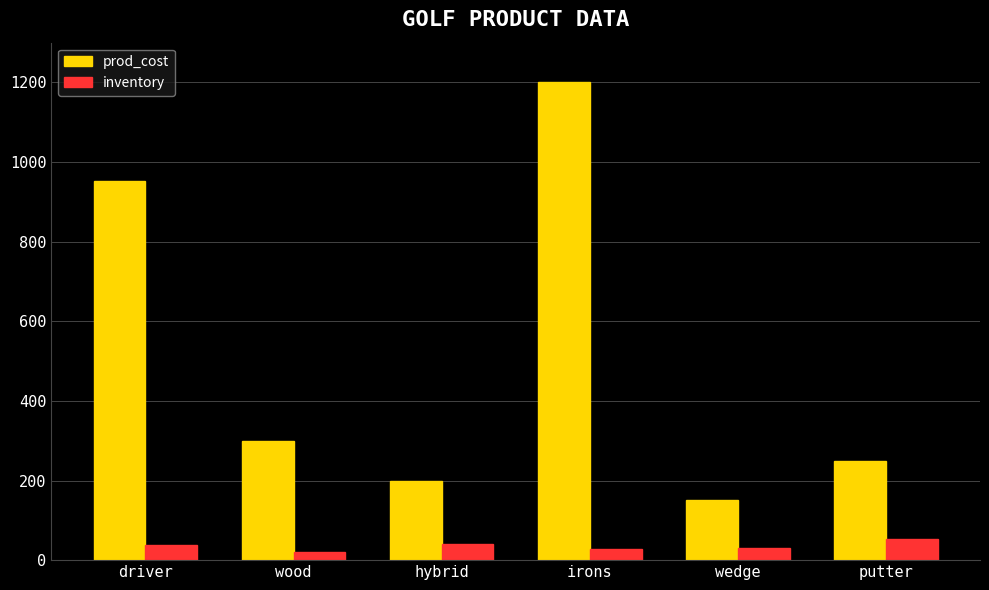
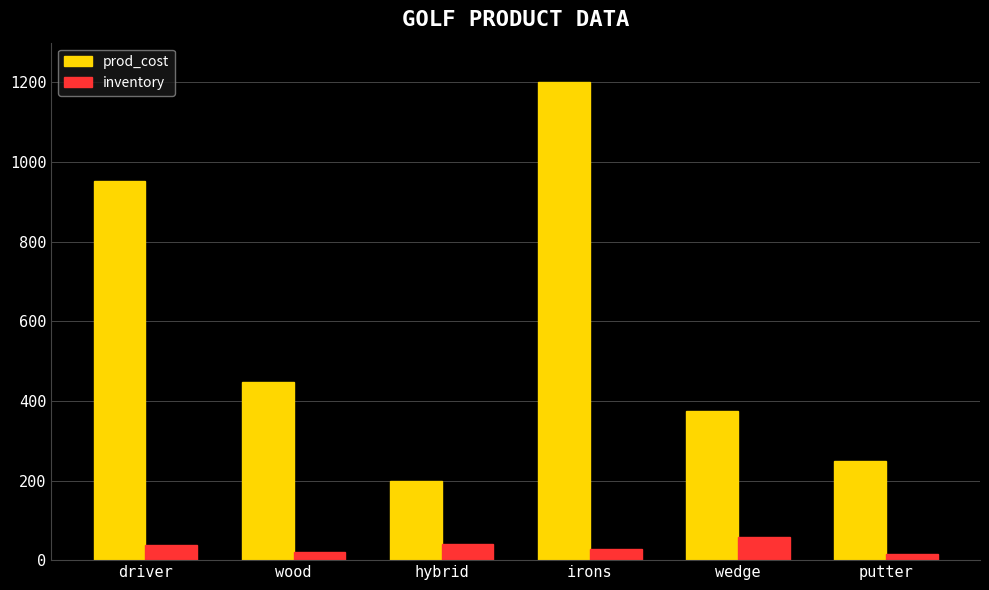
prod_cost, wood: 300 -> 450
prod_cost, wedge: 150 -> 380
inventory, wedge: 30 -> 60
inventory, putter: 50 -> 20
